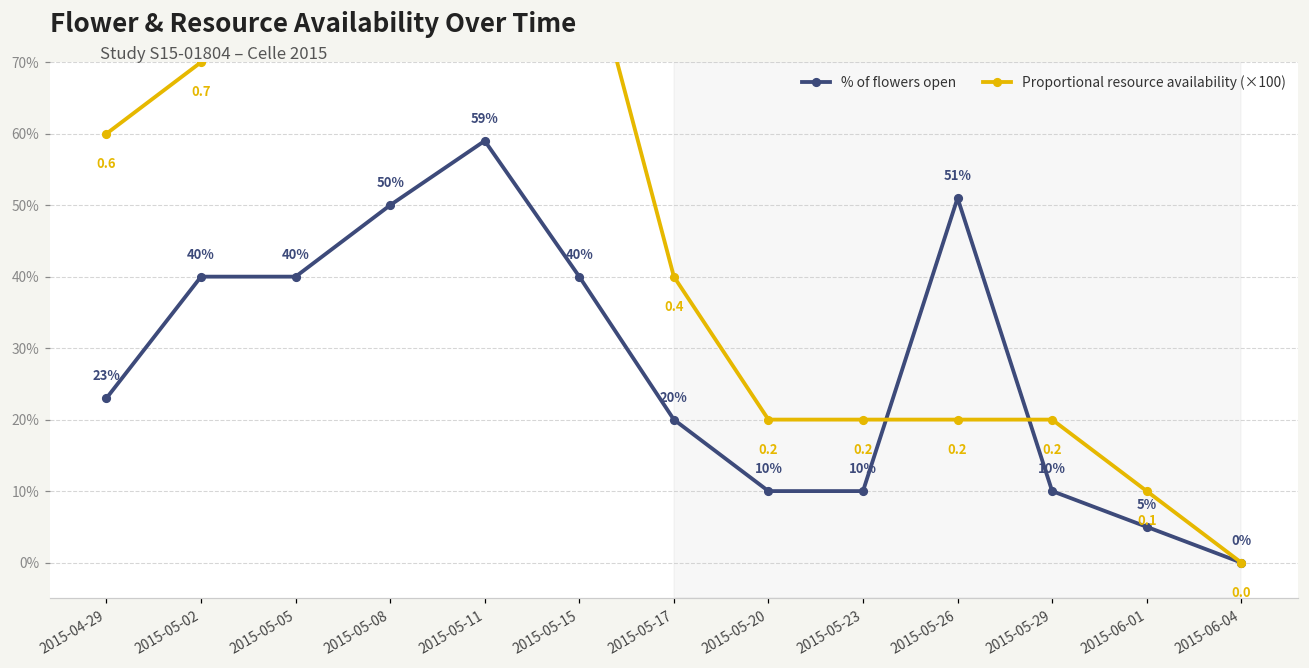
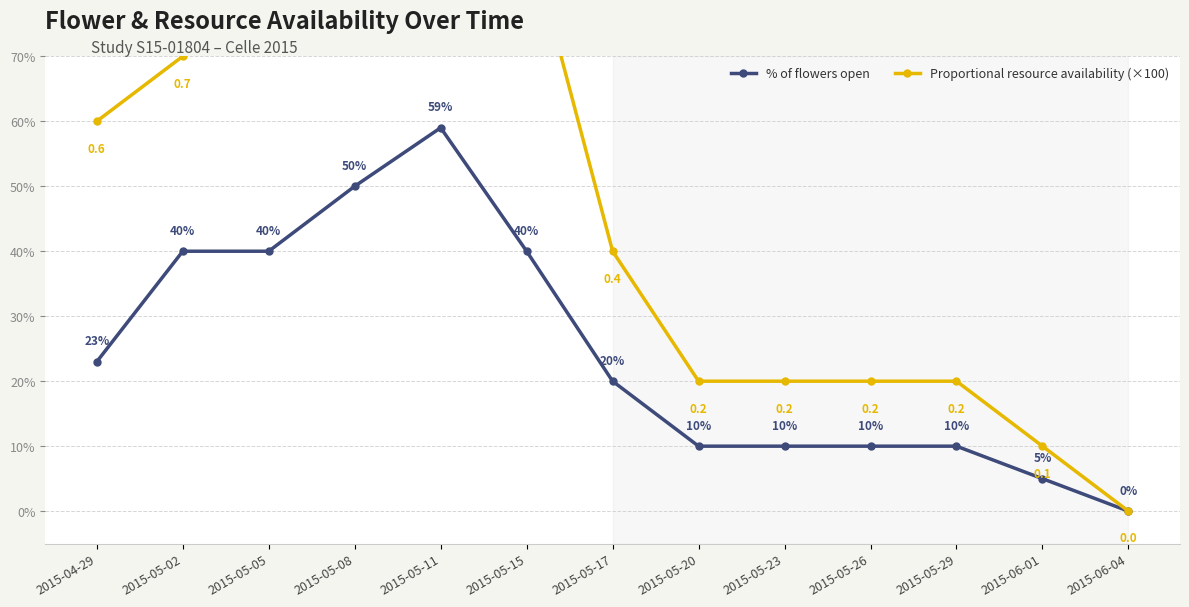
% of flowers open, 2015-05-26: 51% -> 10%
